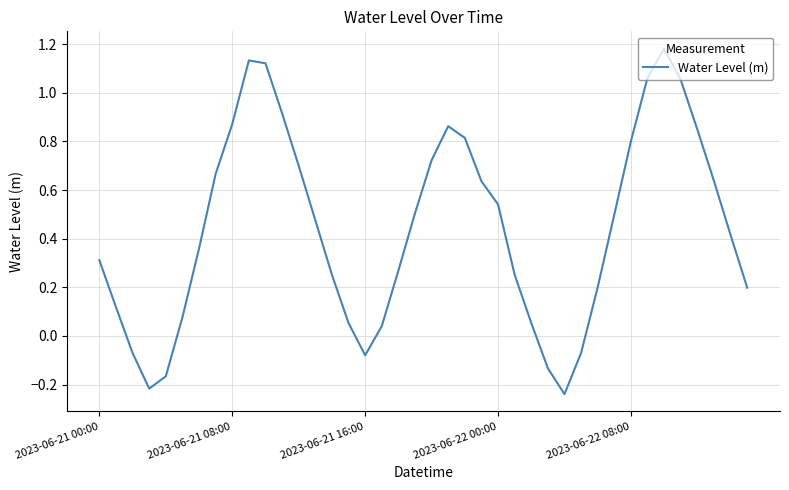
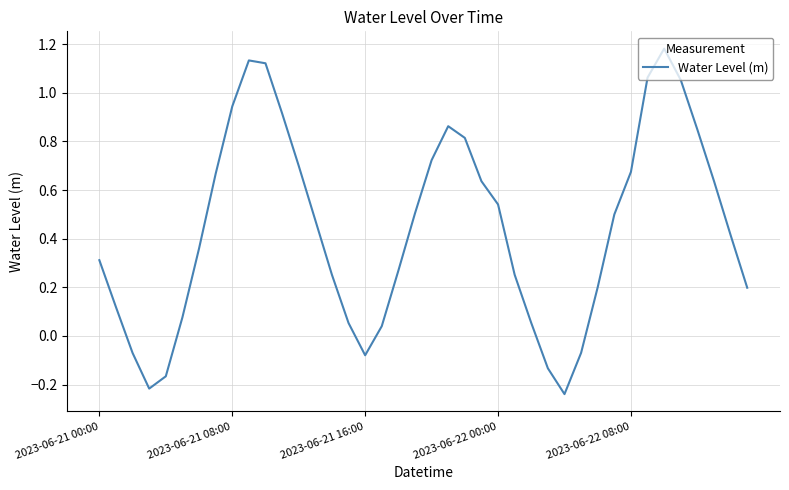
2023-06-21 08:00: 0.87 -> 0.94
2023-06-22 08:00: 0.80 -> 0.67
